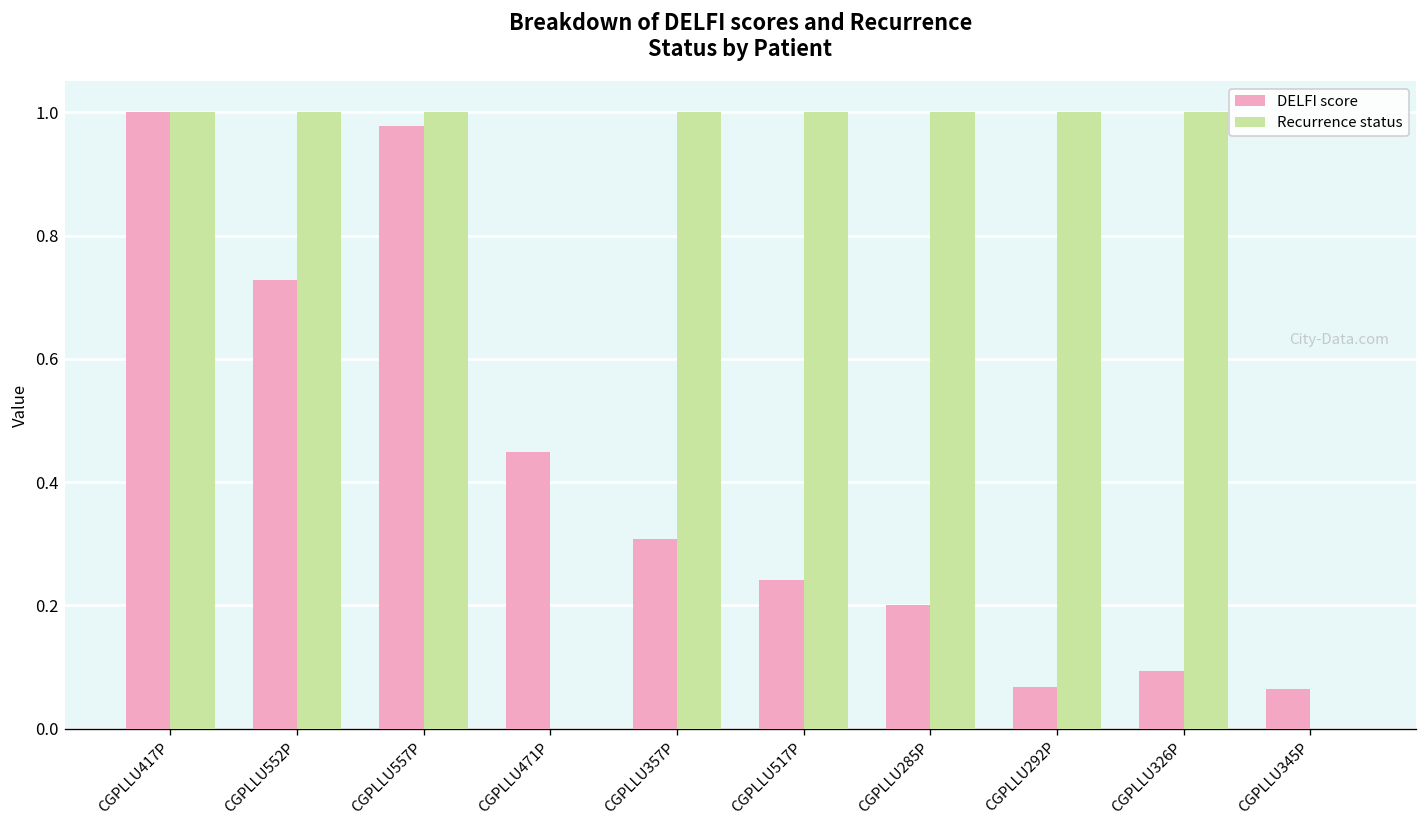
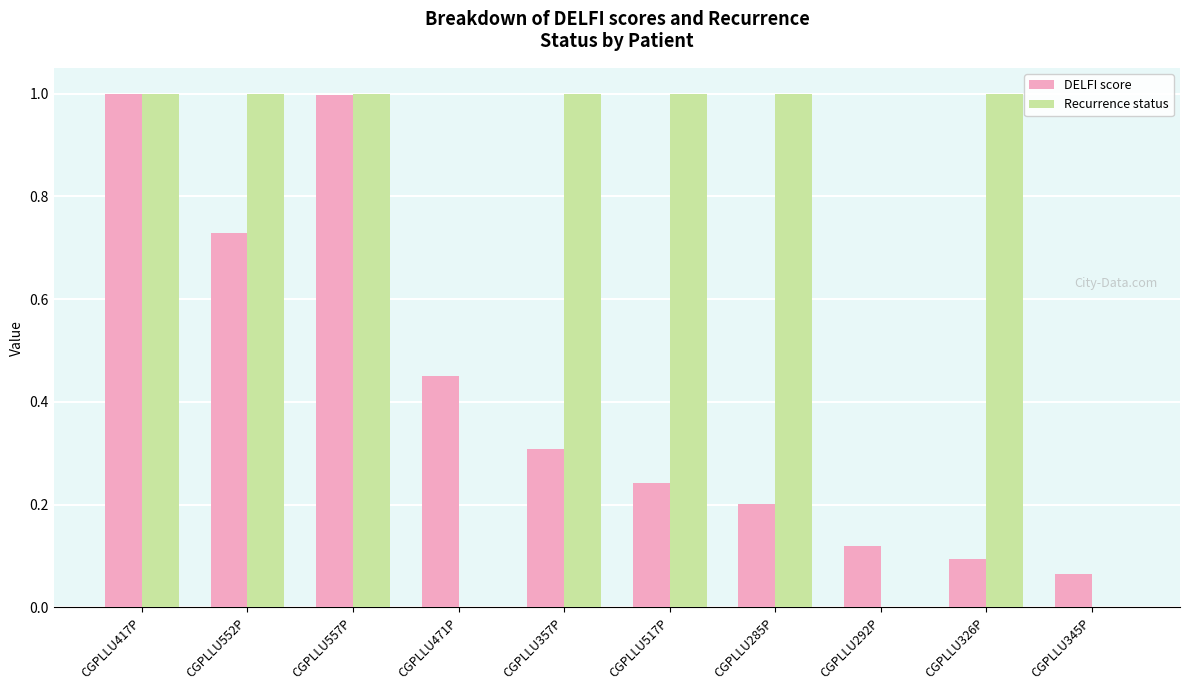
DELFI score, CGPLLU557P: 0.98 -> 1.00
DELFI score, CGPLLU292P: 0.07 -> 0.12
Recurrence status, CGPLLU292P: 1 -> 0
